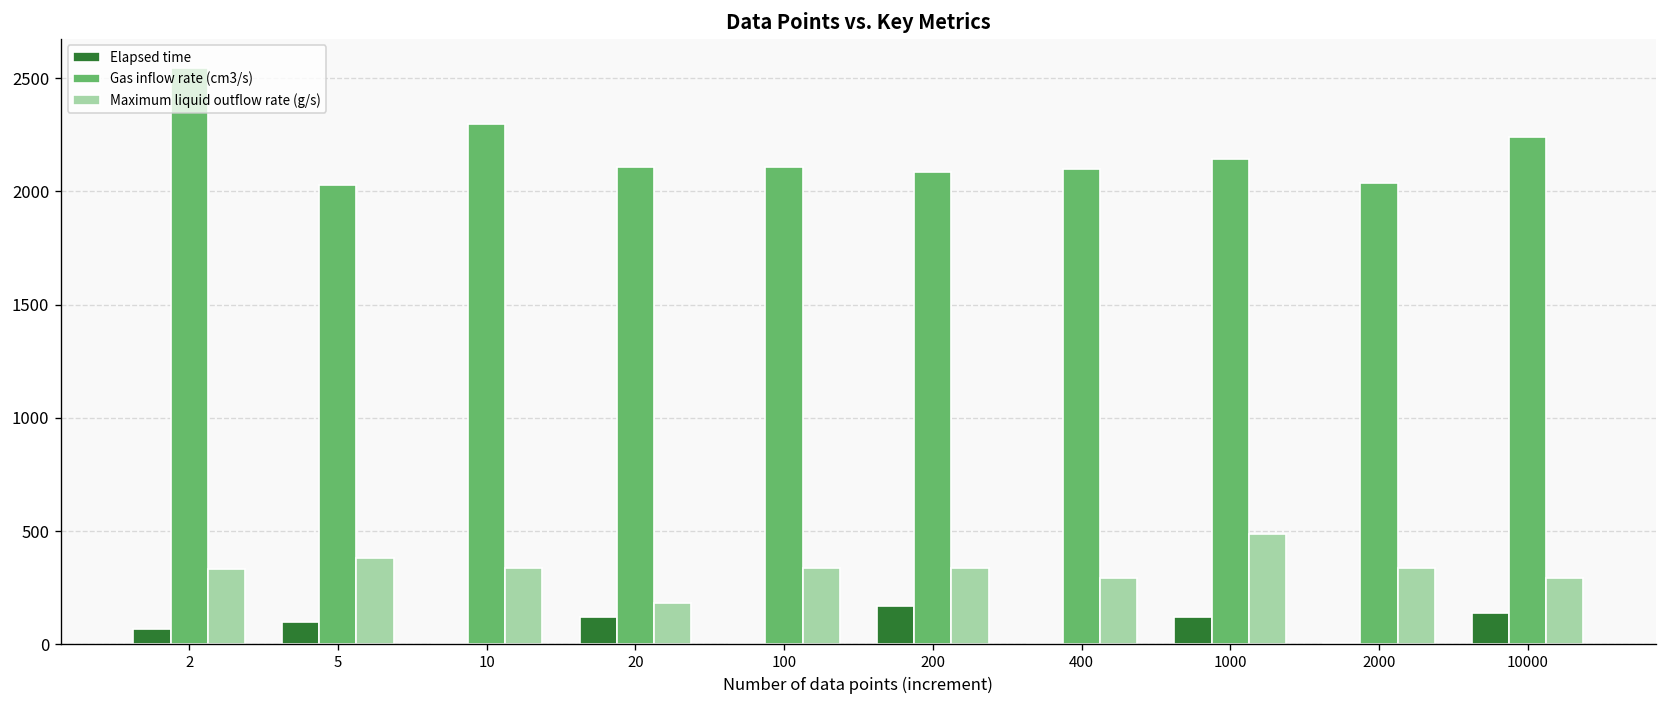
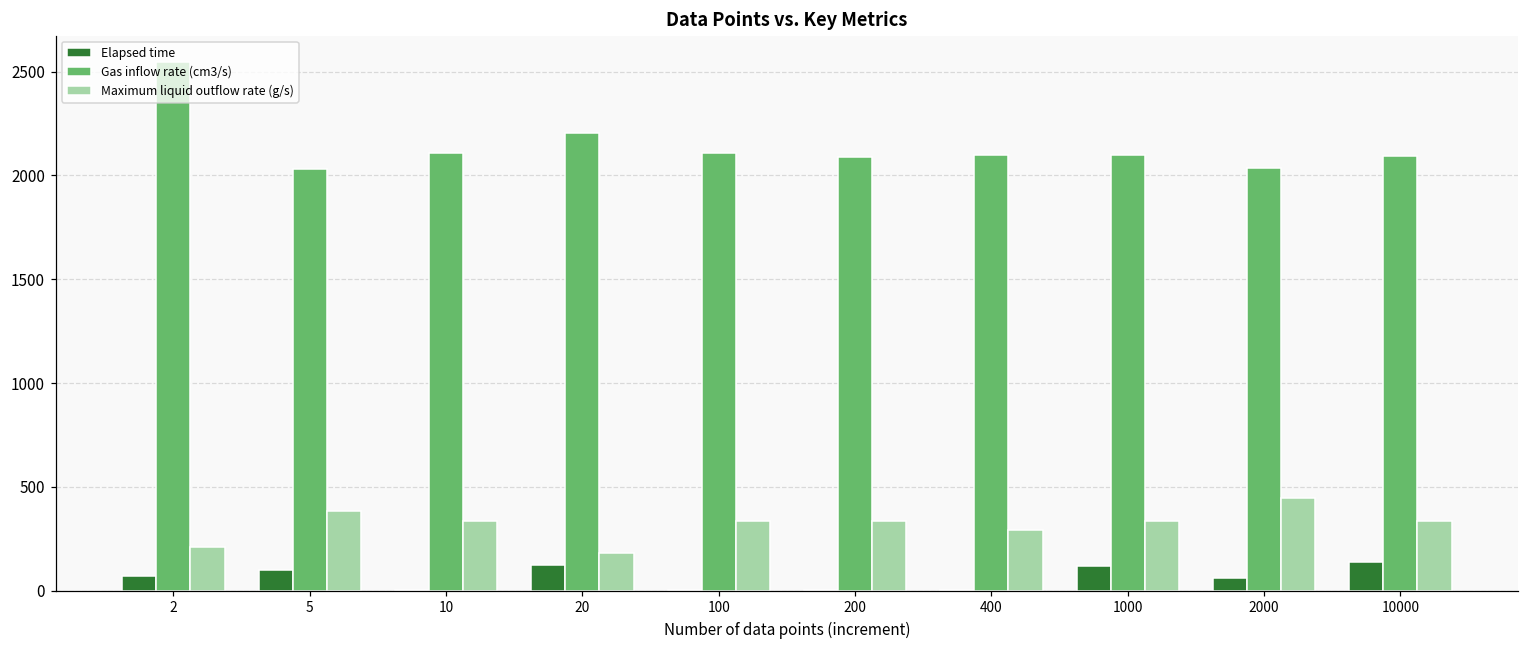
Maximum liquid outflow rate (g/s), 2: 330 -> 210
Gas inflow rate (cm3/s), 10: 2300 -> 2110
Gas inflow rate (cm3/s), 20: 2110 -> 2200
Elapsed time, 200: 170 -> 0
Gas inflow rate (cm3/s), 1000: 2140 -> 2100
Maximum liquid outflow rate (g/s), 1000: 490 -> 340
Elapsed time, 2000: 10 -> 60
Maximum liquid outflow rate (g/s), 2000: 340 -> 440
Gas inflow rate (cm3/s), 10000: 2240 -> 2100
Maximum liquid outflow rate (g/s), 10000: 290 -> 340
